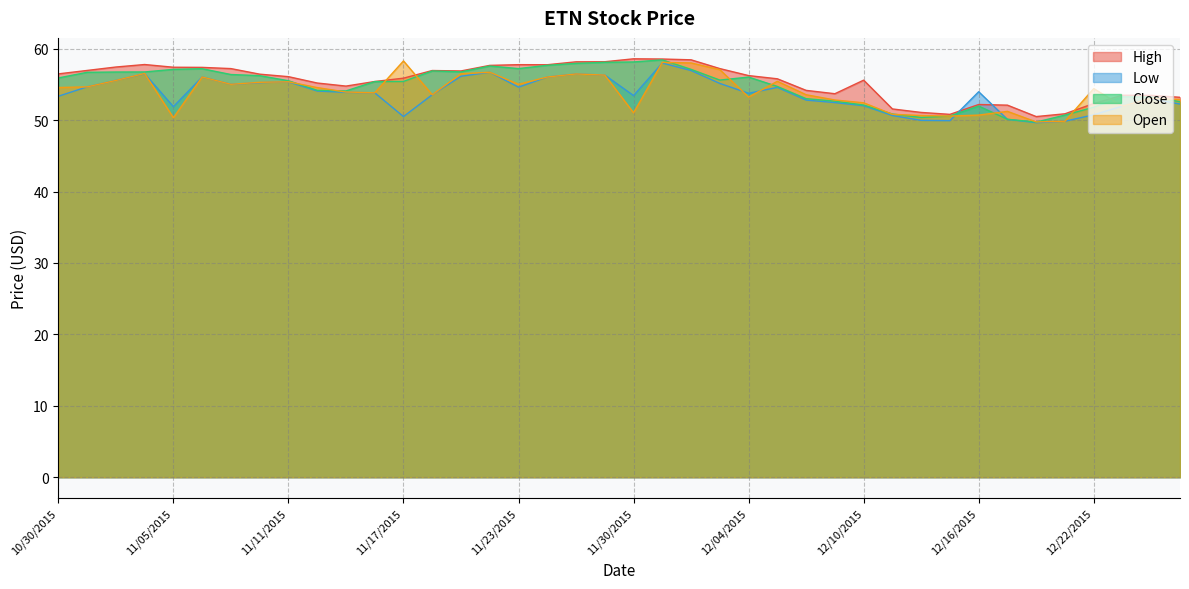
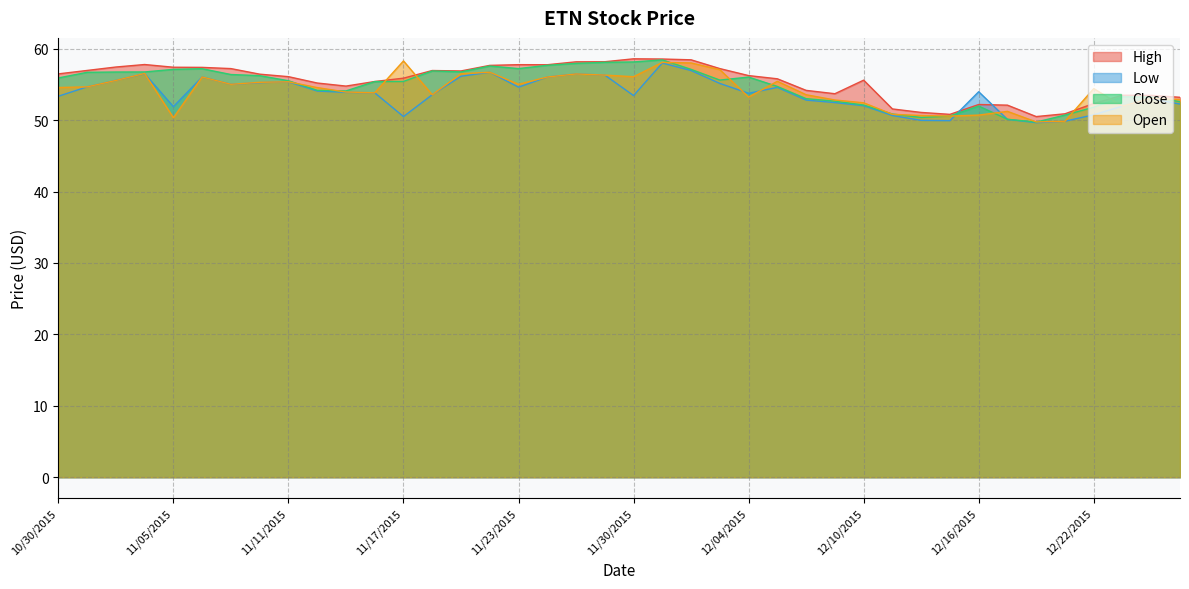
Open, 11/30/2015: 51 -> 56
